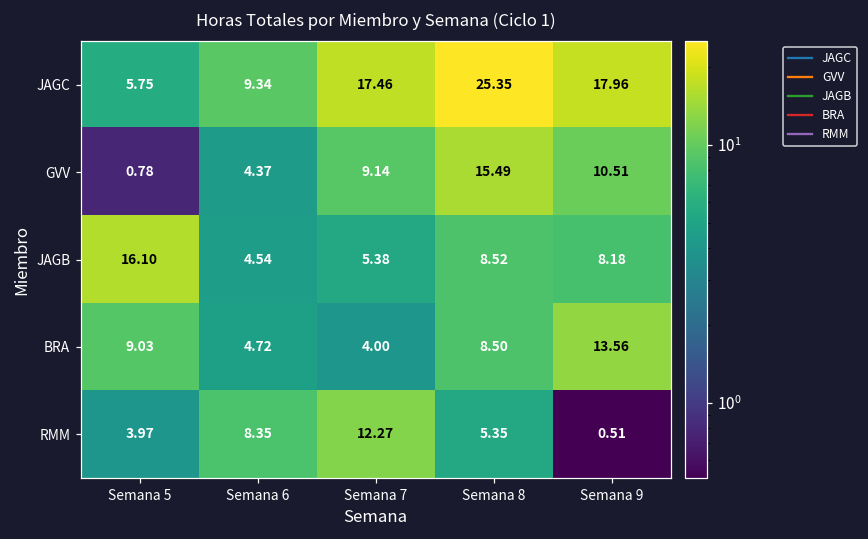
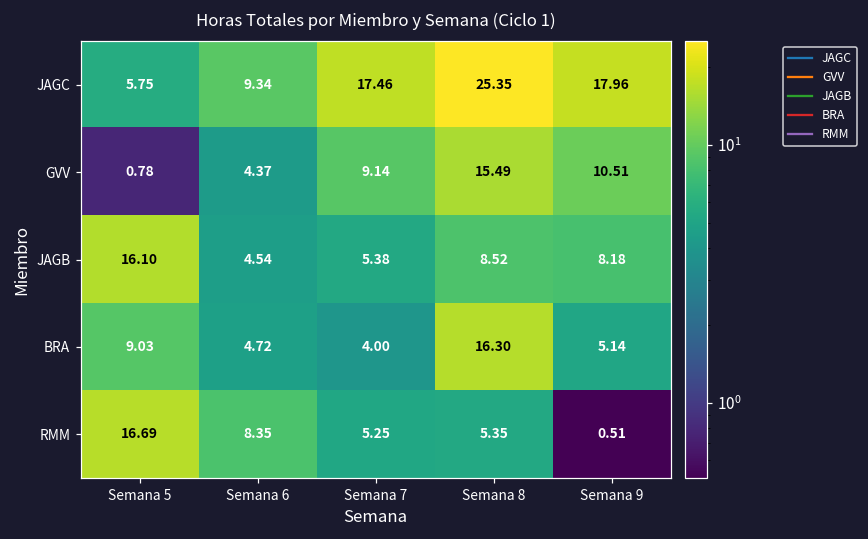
BRA, Semana 8: 8.50 -> 16.30
BRA, Semana 9: 13.56 -> 5.14
RMM, Semana 5: 3.97 -> 16.69
RMM, Semana 7: 12.27 -> 5.25
